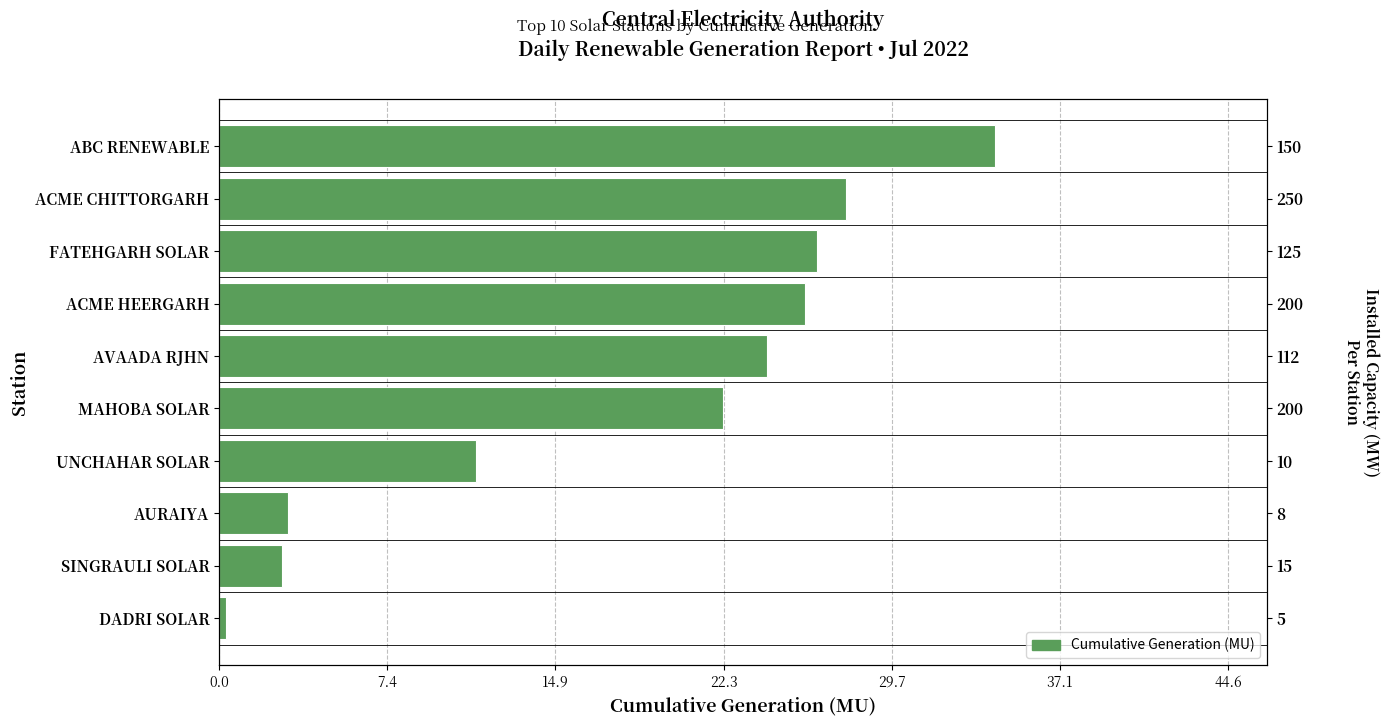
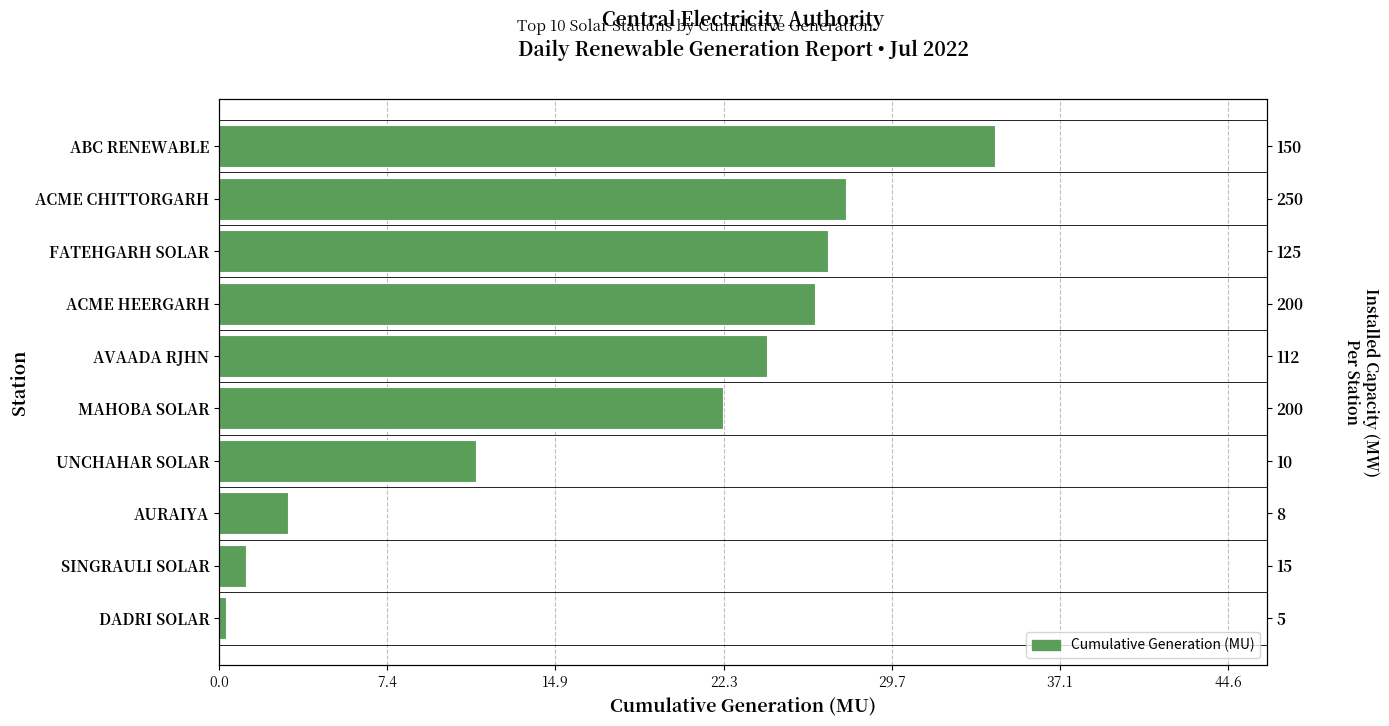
FATEHGARH SOLAR: 26.4 -> 26.9
ACME HEERGARH: 25.9 -> 26.3
SINGRAULI SOLAR: 2.8 -> 1.2
